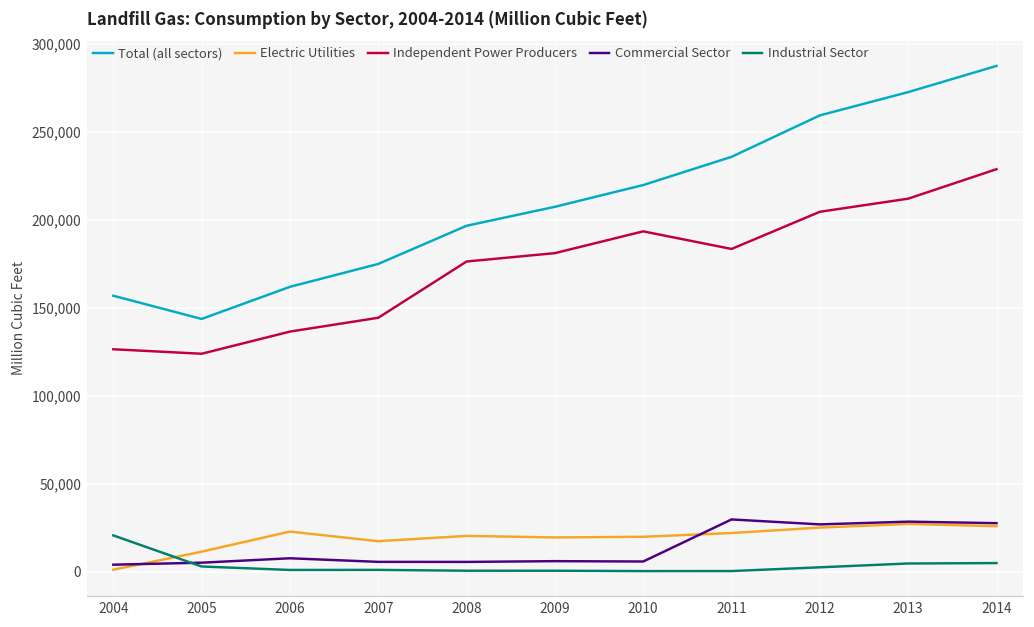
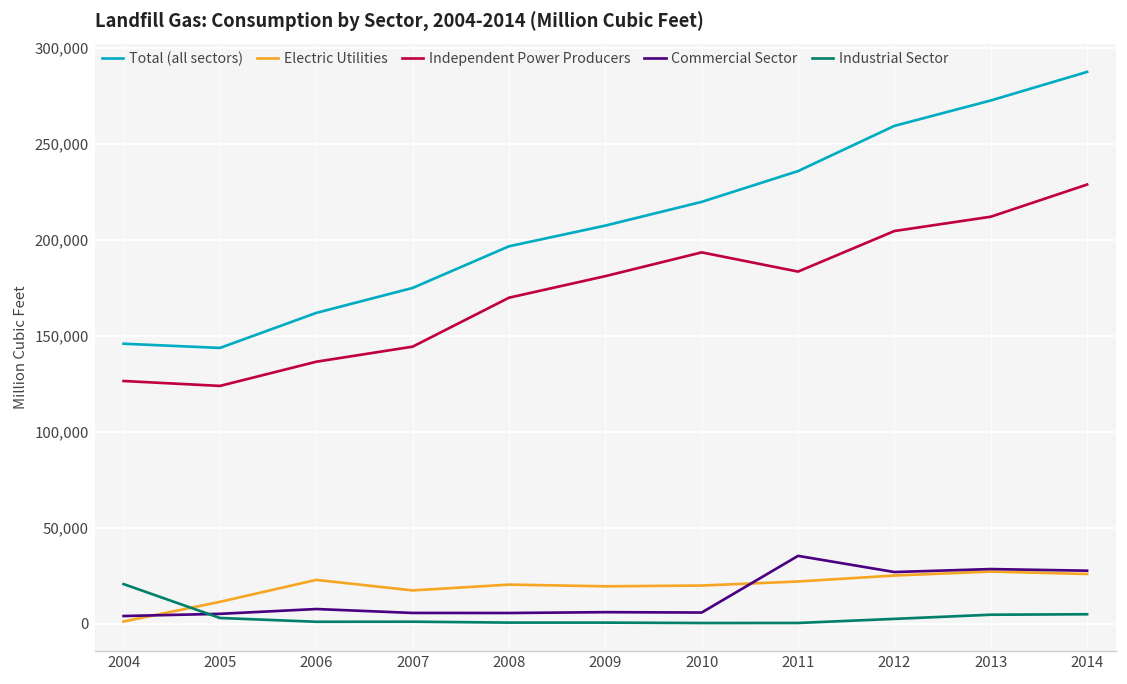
Total (all sectors), 2004: 157,000 -> 146,000
Independent Power Producers, 2008: 176,000 -> 170,000
Commercial Sector, 2011: 30,000 -> 35,000
